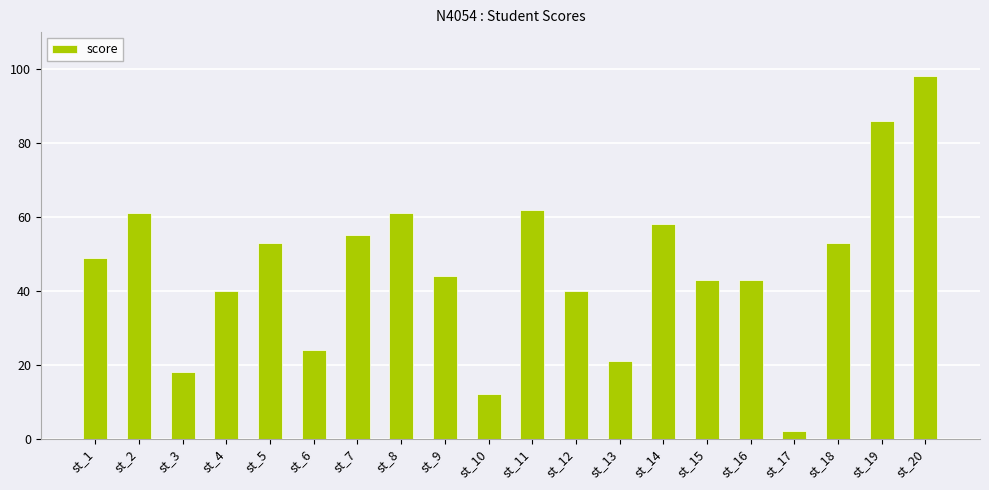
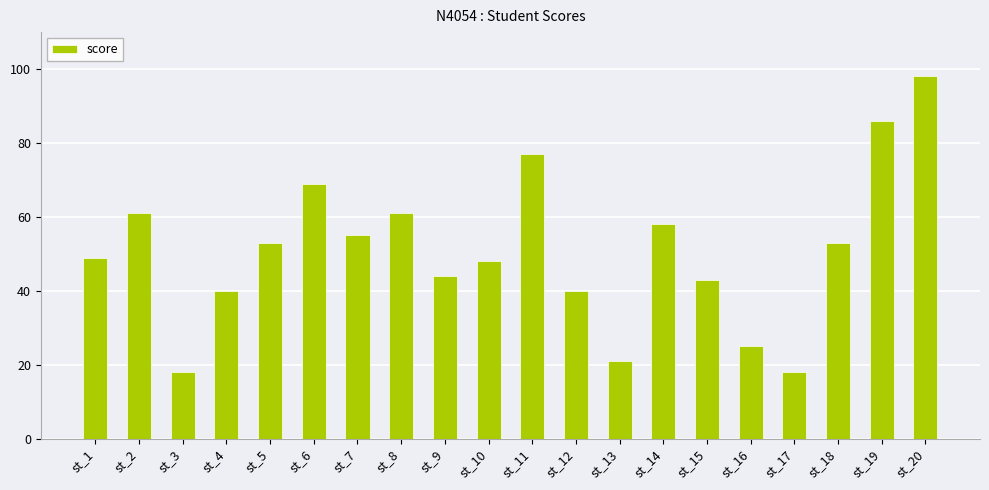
st_6: 24 -> 69
st_10: 12 -> 48
st_11: 62 -> 77
st_16: 43 -> 25
st_17: 2 -> 18
